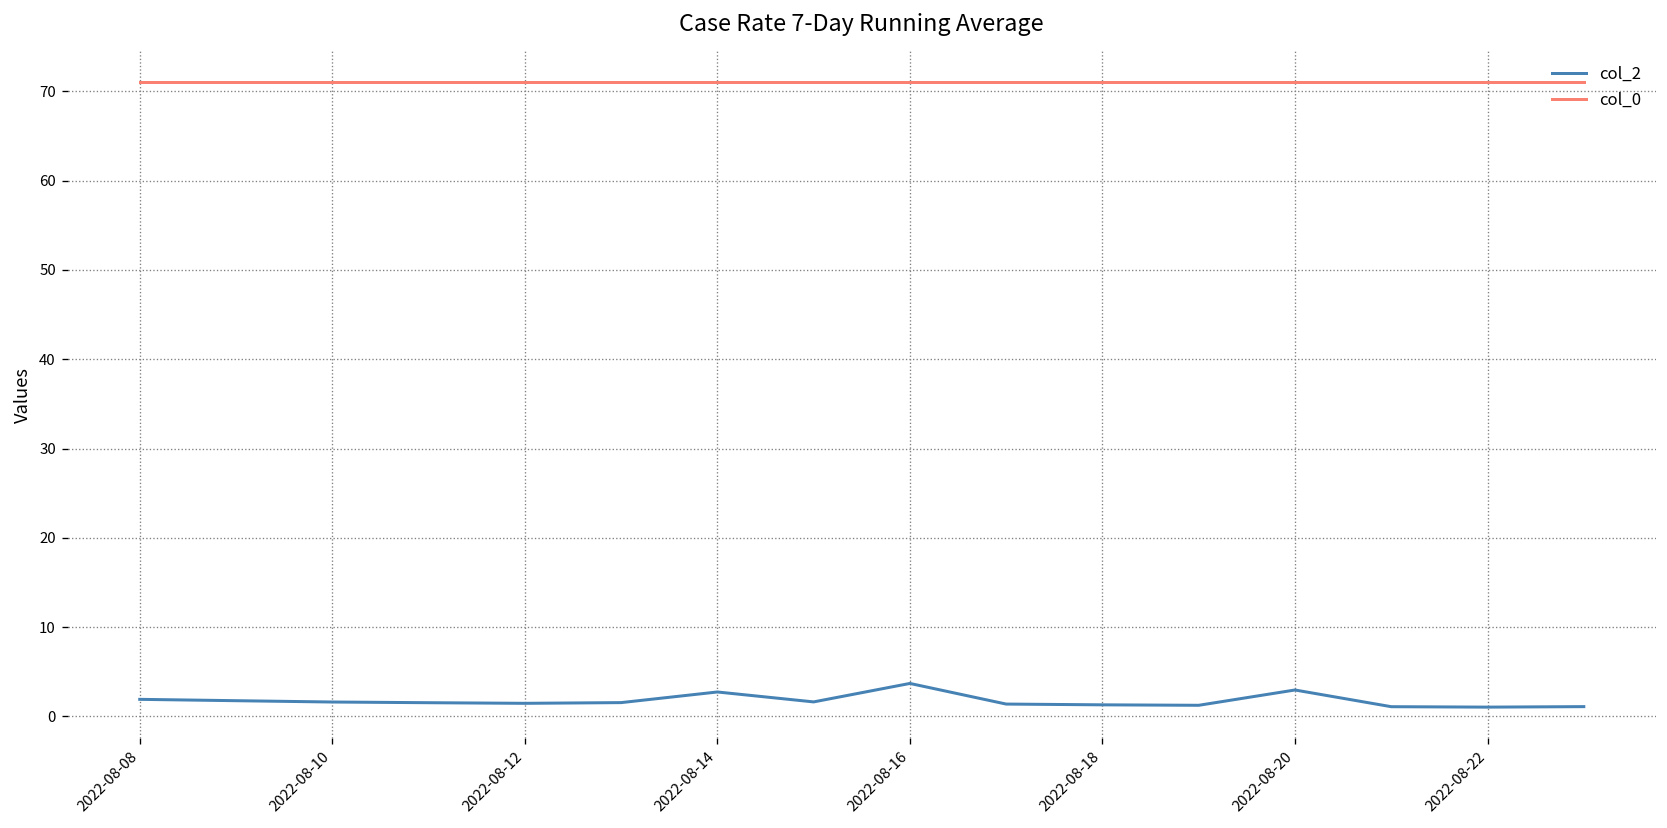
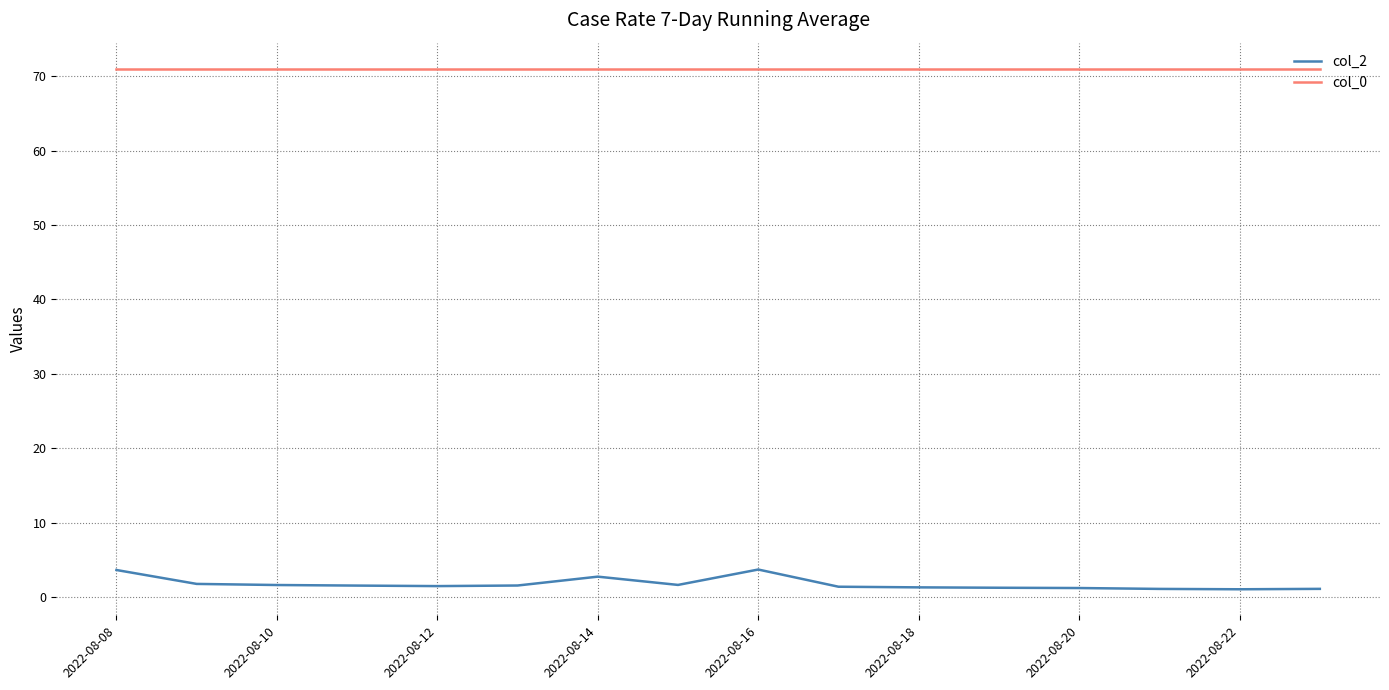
col_2, 2022-08-08: 2 -> 4
col_2, 2022-08-20: 3 -> 1
